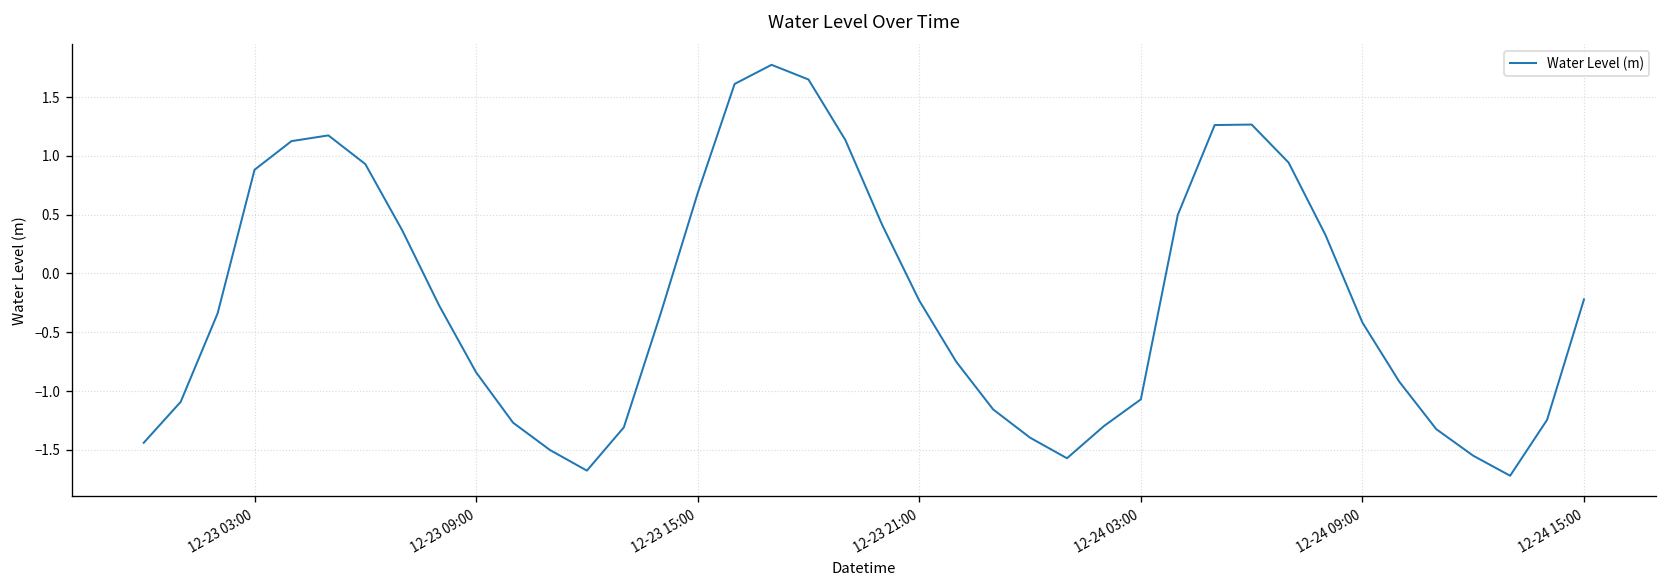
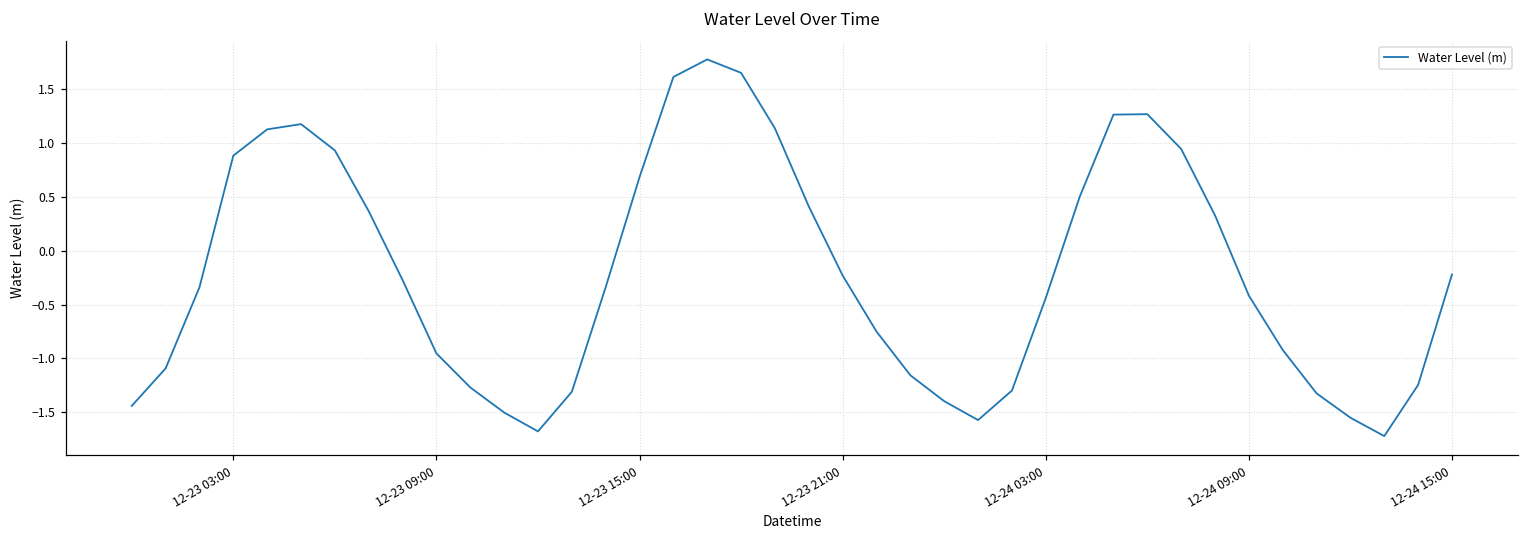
12-23 09:00: -0.8 -> -1.0
12-24 03:00: -1.1 -> -0.4
